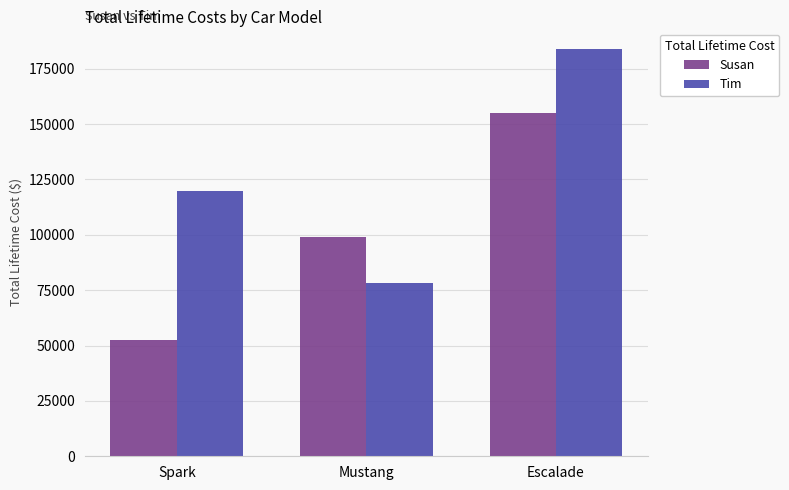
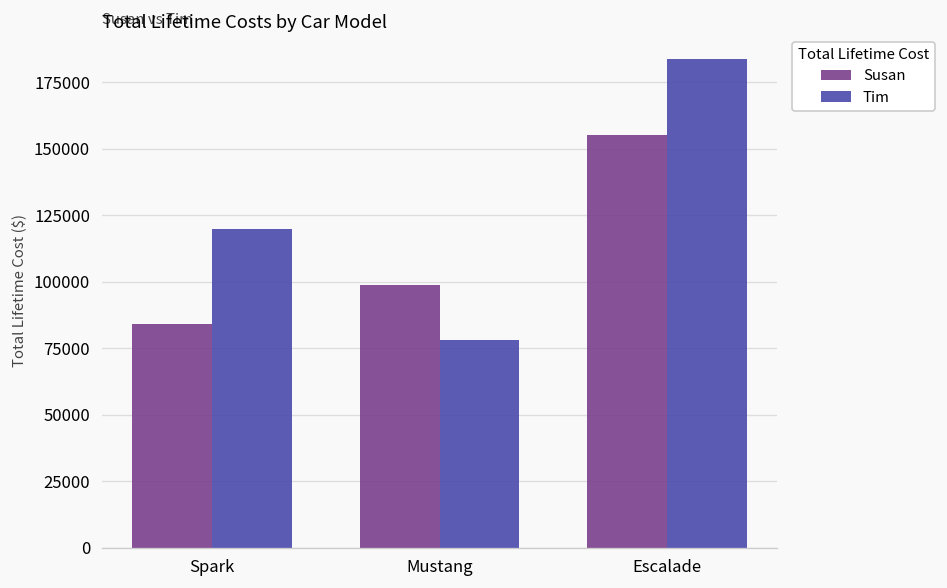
Susan, Spark: 53000 -> 84000
